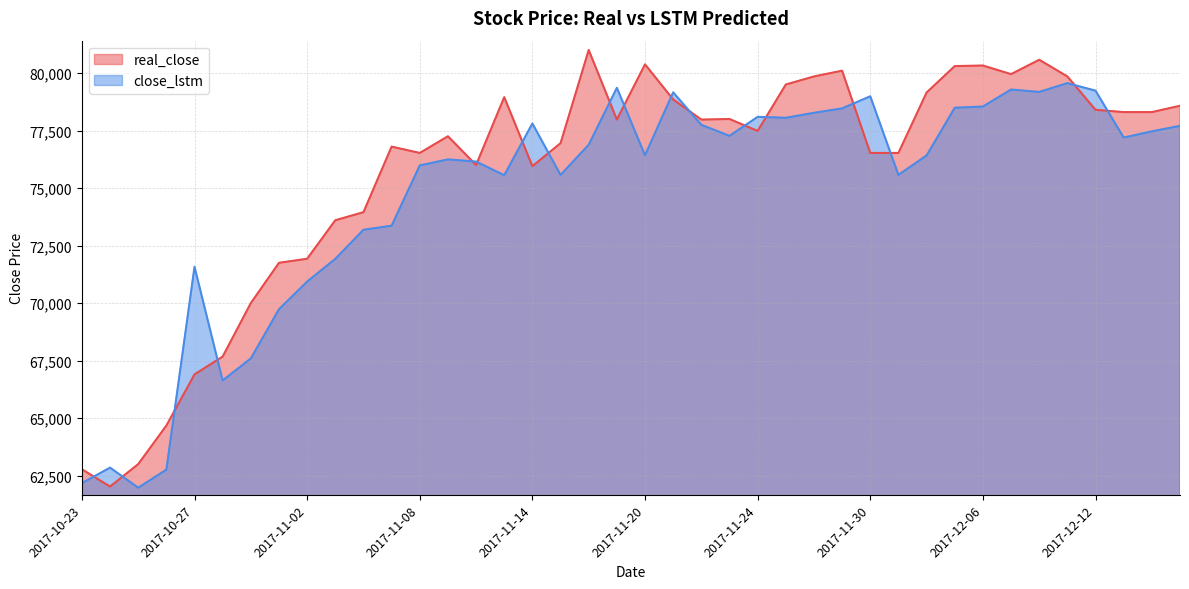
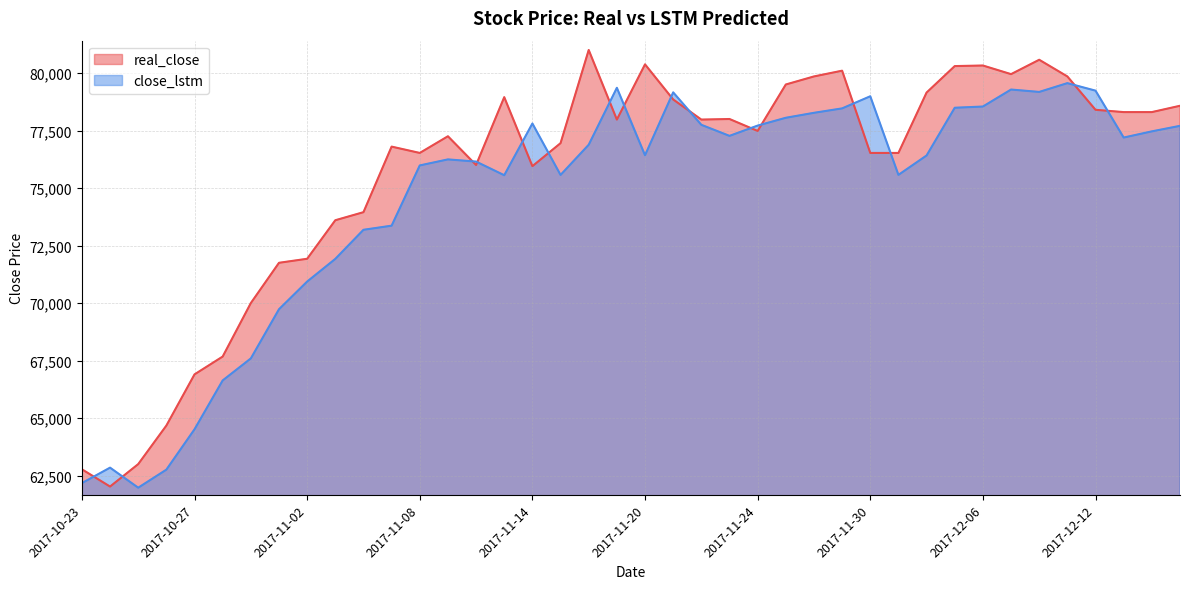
close_lstm, 2017-10-27: 71,600 -> 64,500
close_lstm, 2017-11-24: 78,100 -> 77,700
